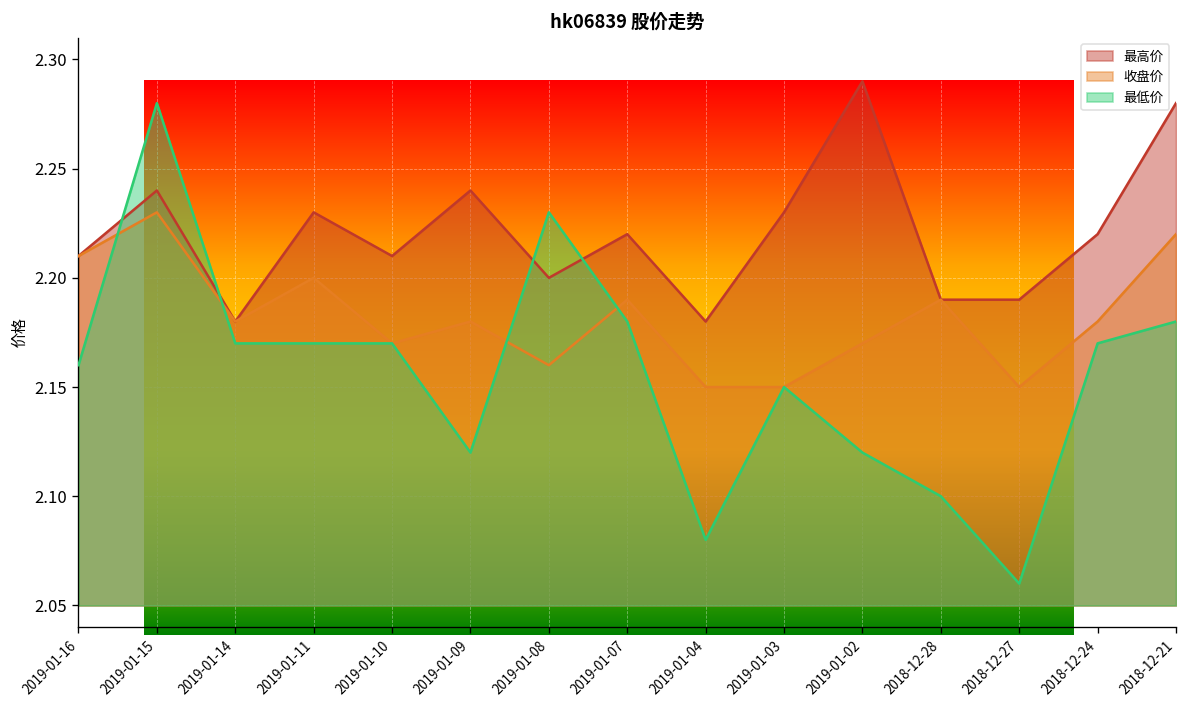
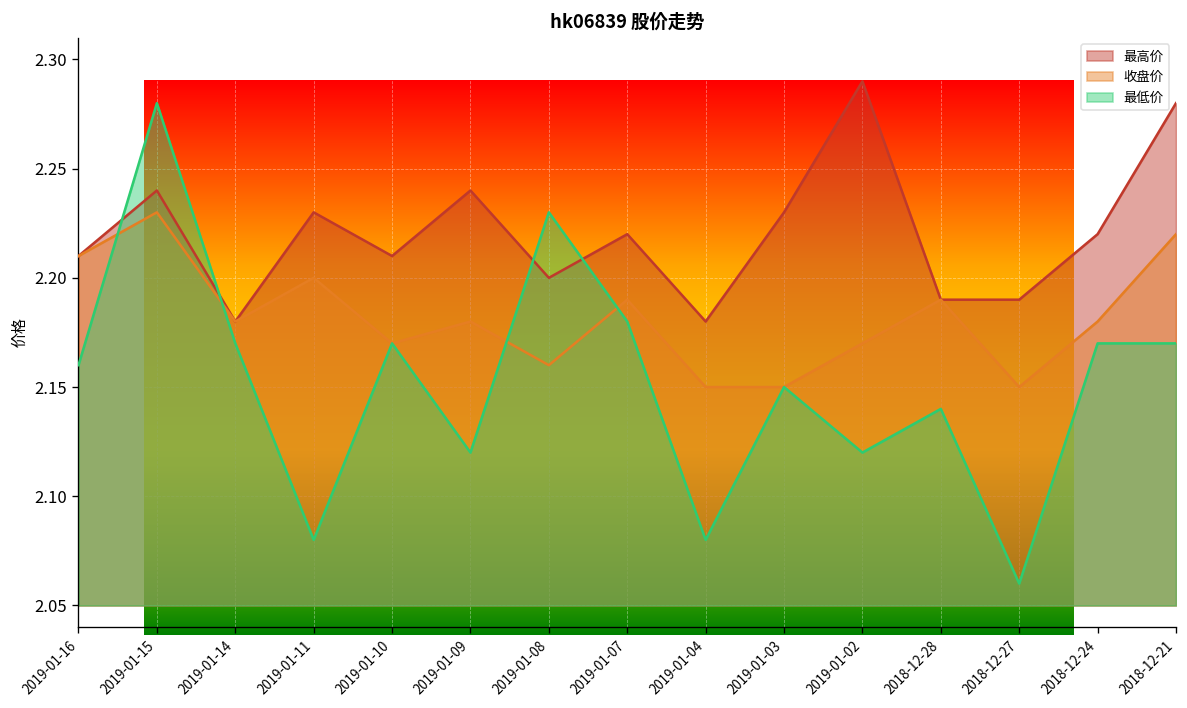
hk06839 股价走势, 最低价, 2019-01-11: 2.17 -> 2.08
hk06839 股价走势, 最低价, 2018-12-28: 2.10 -> 2.14
hk06839 股价走势, 最低价, 2018-12-21: 2.18 -> 2.17
